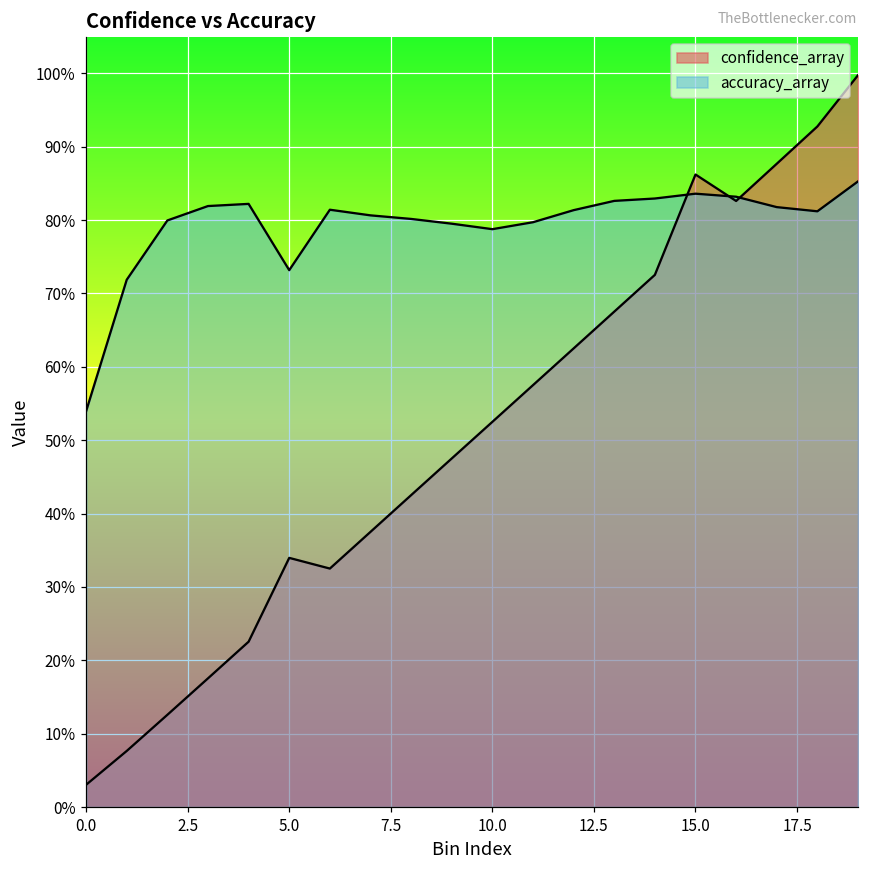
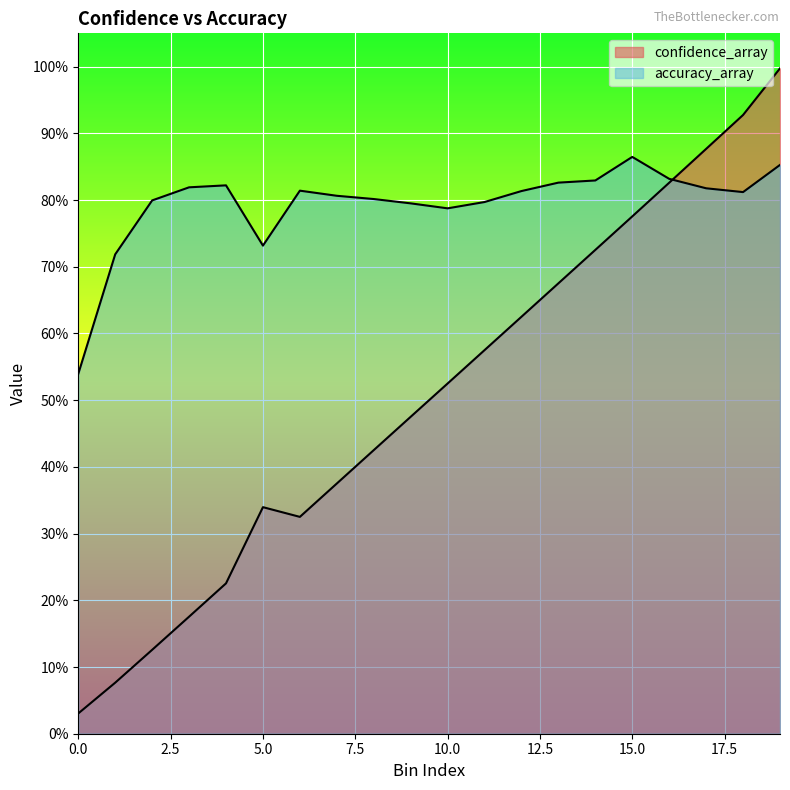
confidence_array, 15.0: 86% -> 78%
accuracy_array, 15.0: 84% -> 86%
